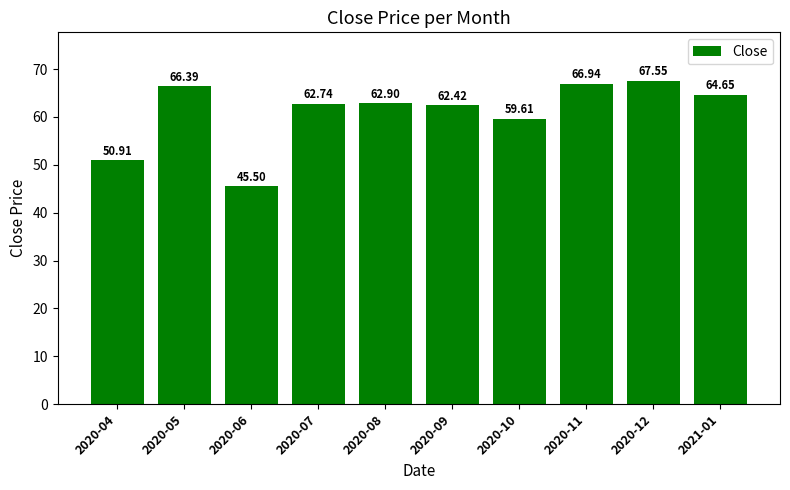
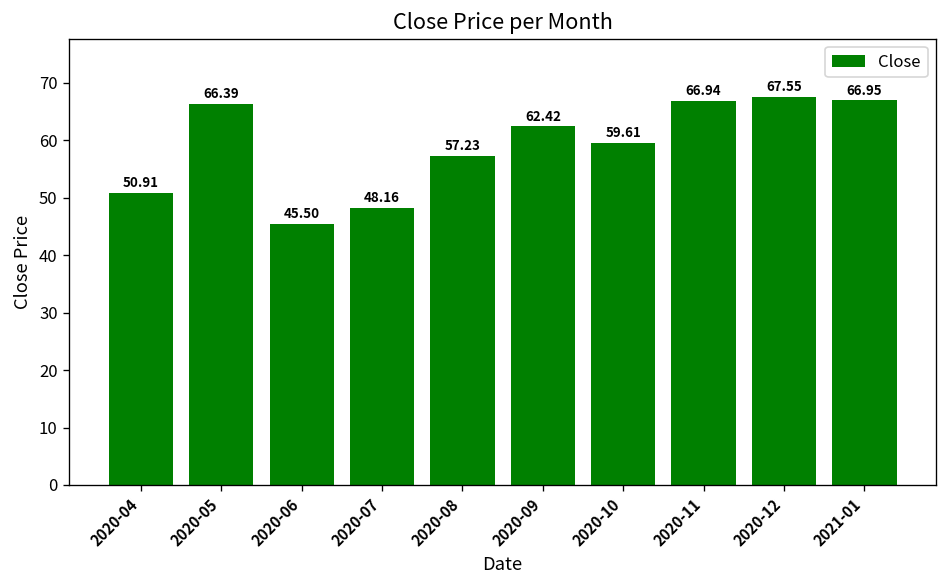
2020-07: 62.74 -> 48.16
2020-08: 62.90 -> 57.23
2021-01: 64.65 -> 66.95
